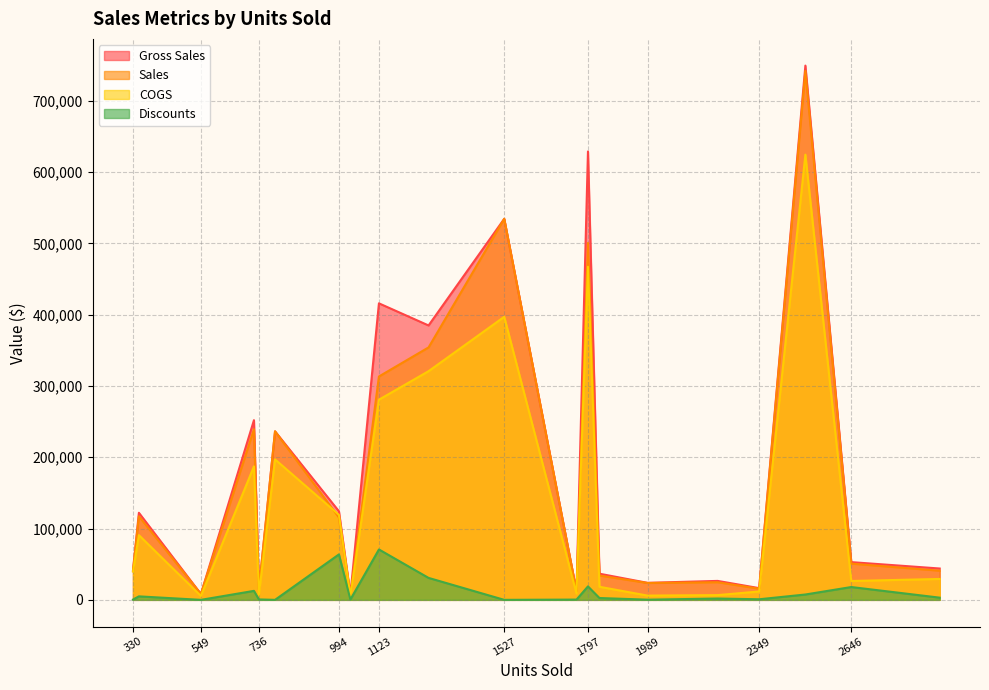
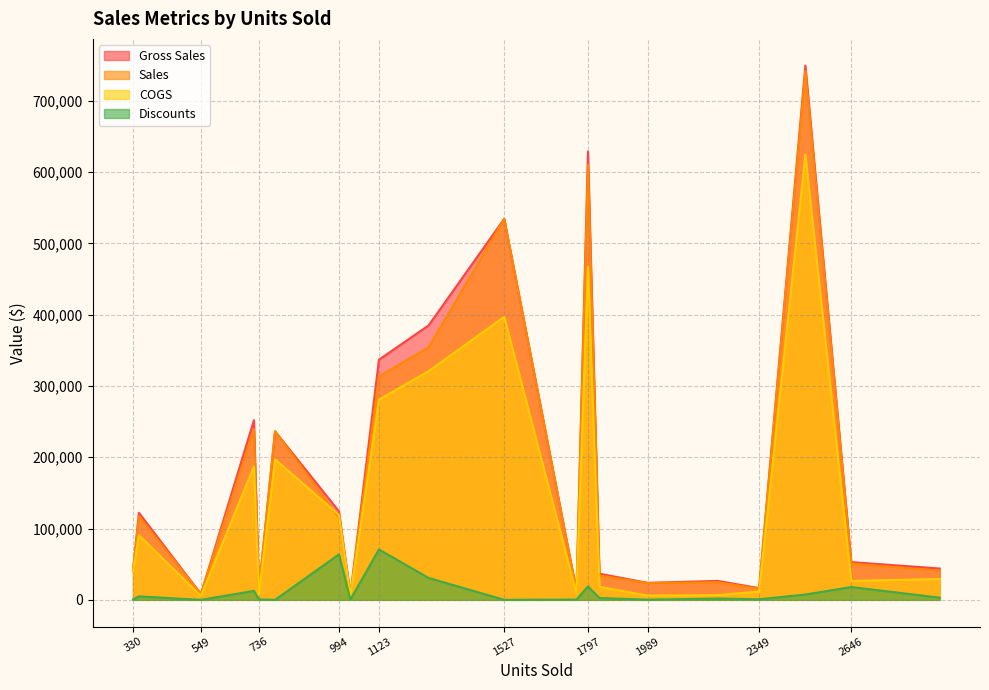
Gross Sales, 1123: 420,000 -> 340,000
Sales, 1797: 500,000 -> 610,000
